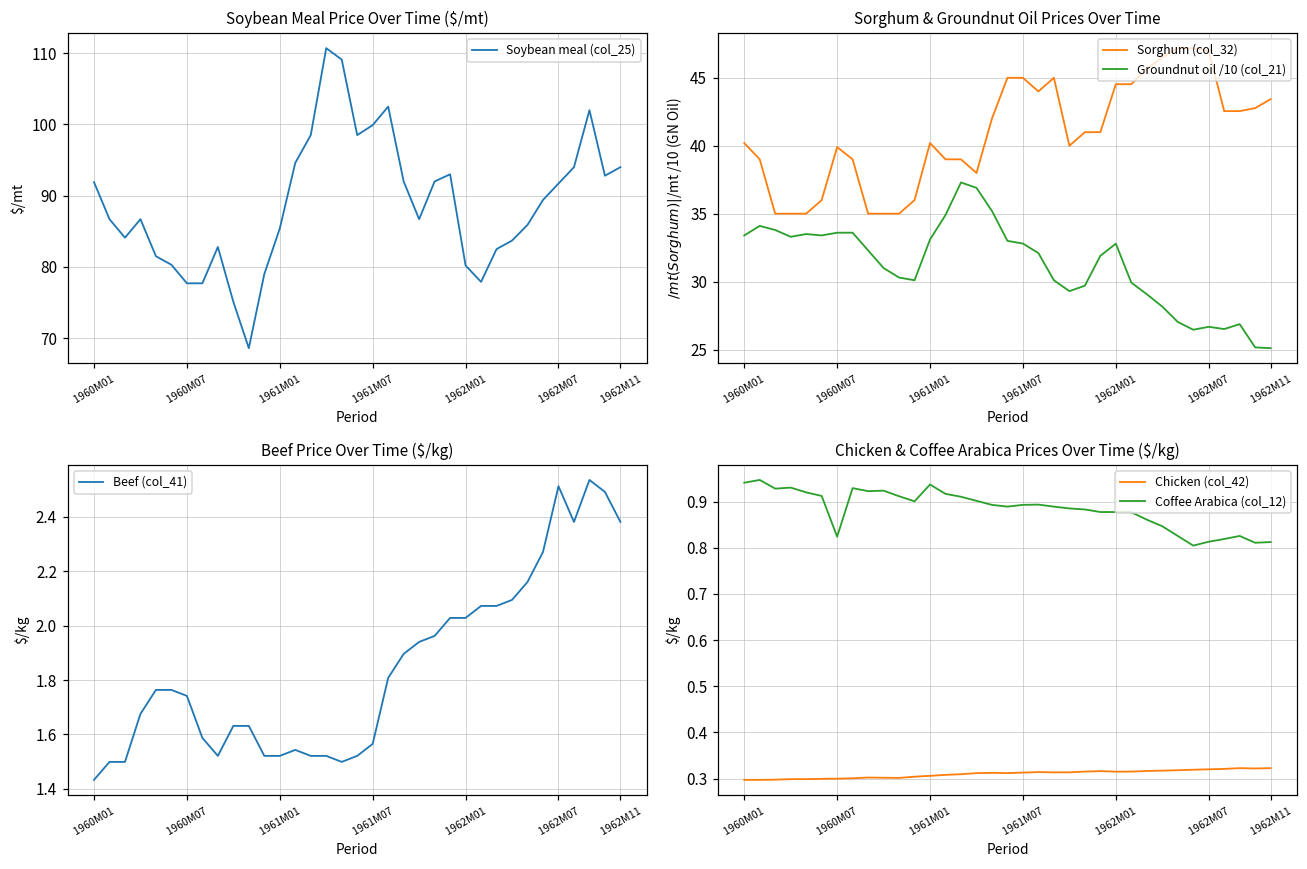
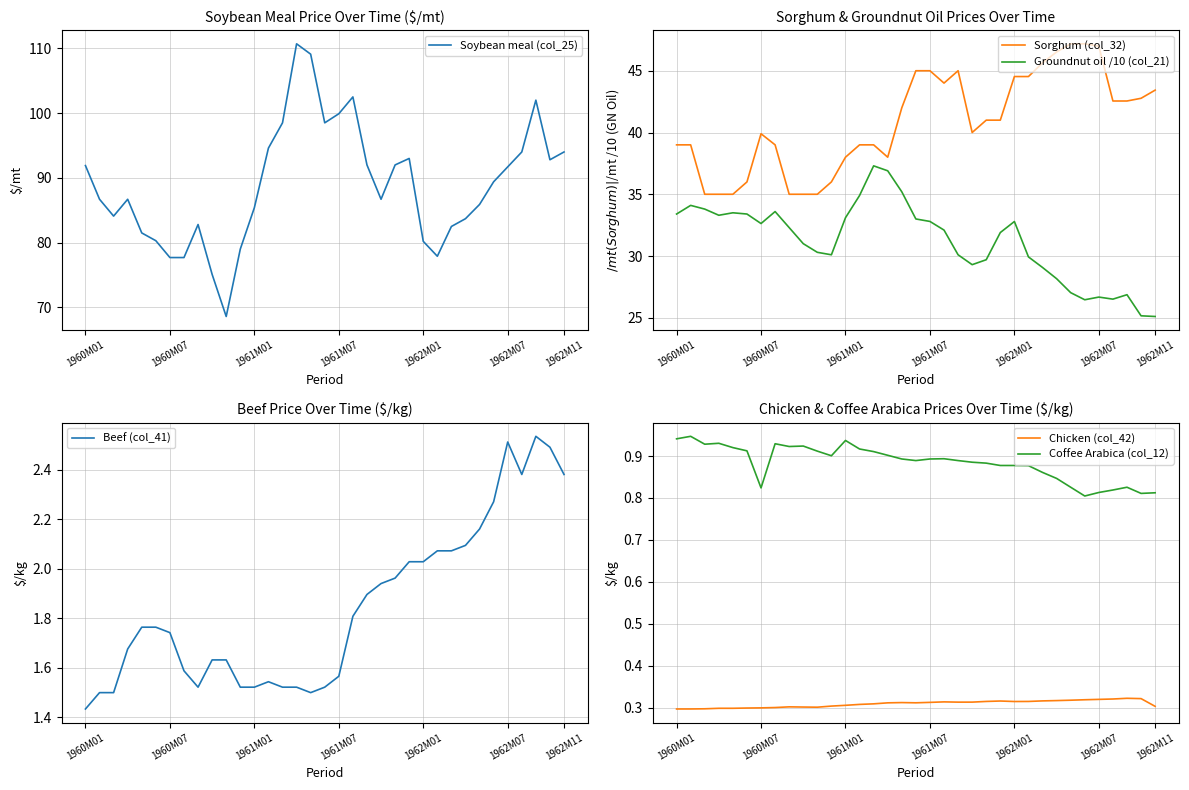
Sorghum & Groundnut Oil Prices Over Time, Sorghum (col_32), 1960M01: 40.2 -> 39.0
Sorghum & Groundnut Oil Prices Over Time, Groundnut oil /10 (col_21), 1960M07: 33.6 -> 32.6
Sorghum & Groundnut Oil Prices Over Time, Sorghum (col_32), 1961M01: 40.2 -> 38.0
Chicken & Coffee Arabica Prices Over Time ($/kg), Chicken (col_42), 1962M11: 0.32 -> 0.30
